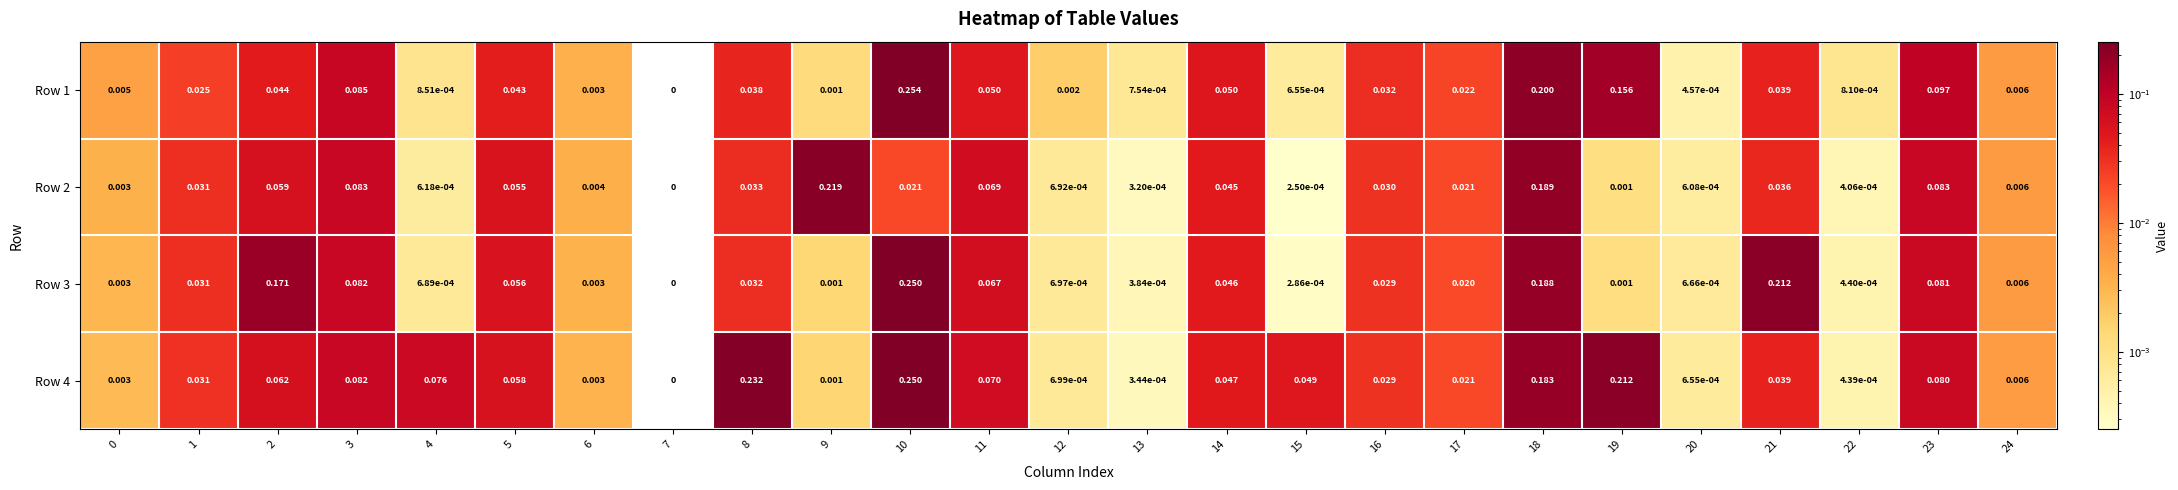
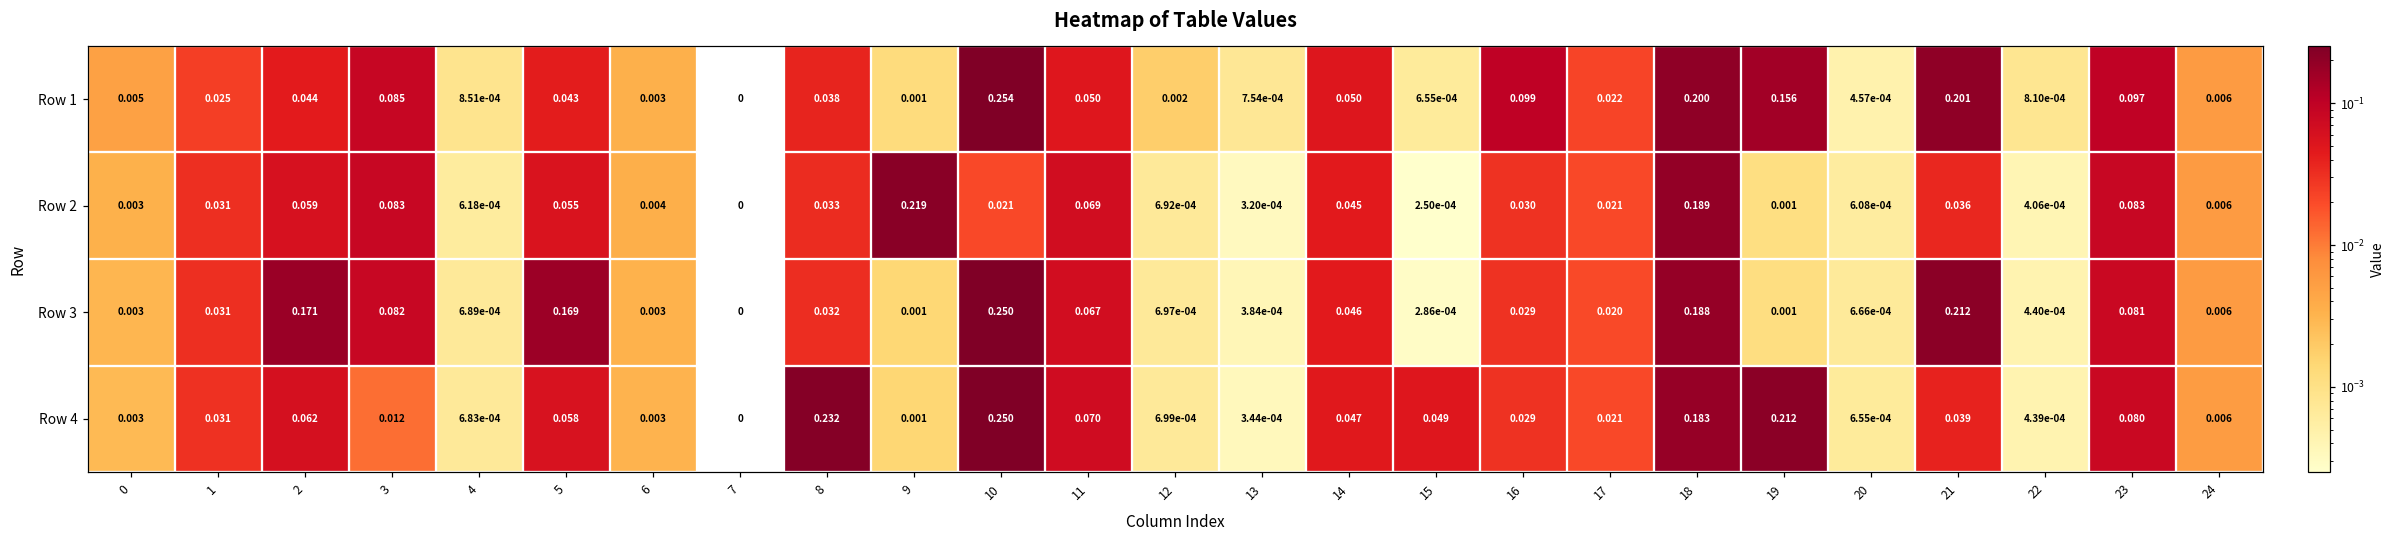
Row 1, 16: 0.032 -> 0.099
Row 1, 21: 0.039 -> 0.201
Row 3, 5: 0.056 -> 0.169
Row 4, 3: 0.082 -> 0.012
Row 4, 4: 0.076 -> 6.83e-04
